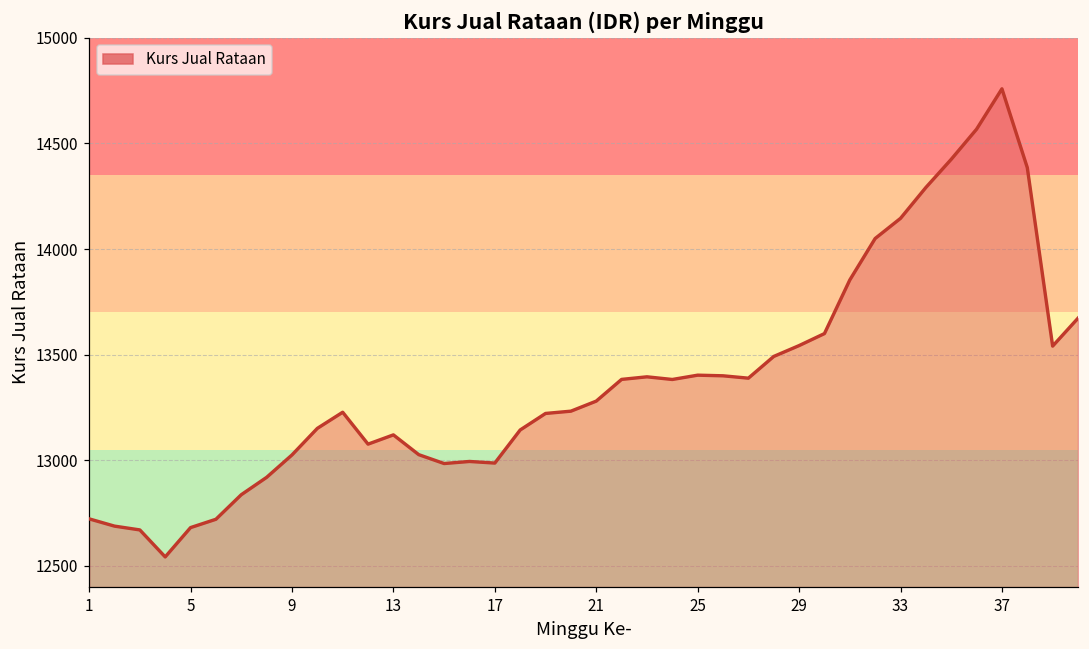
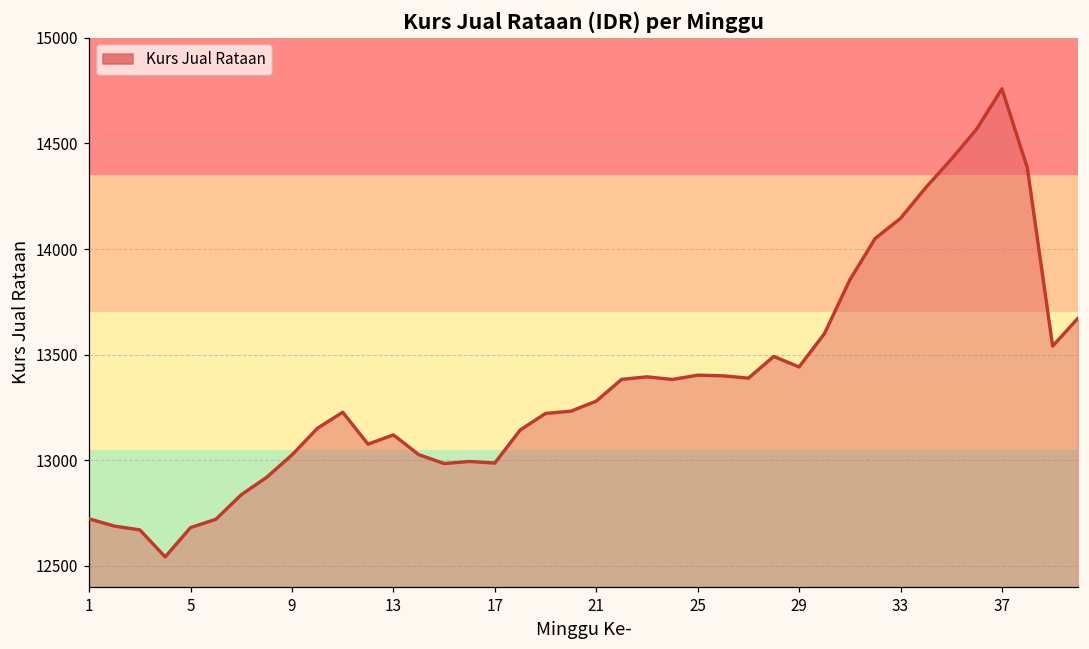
29: 13540 -> 13440
